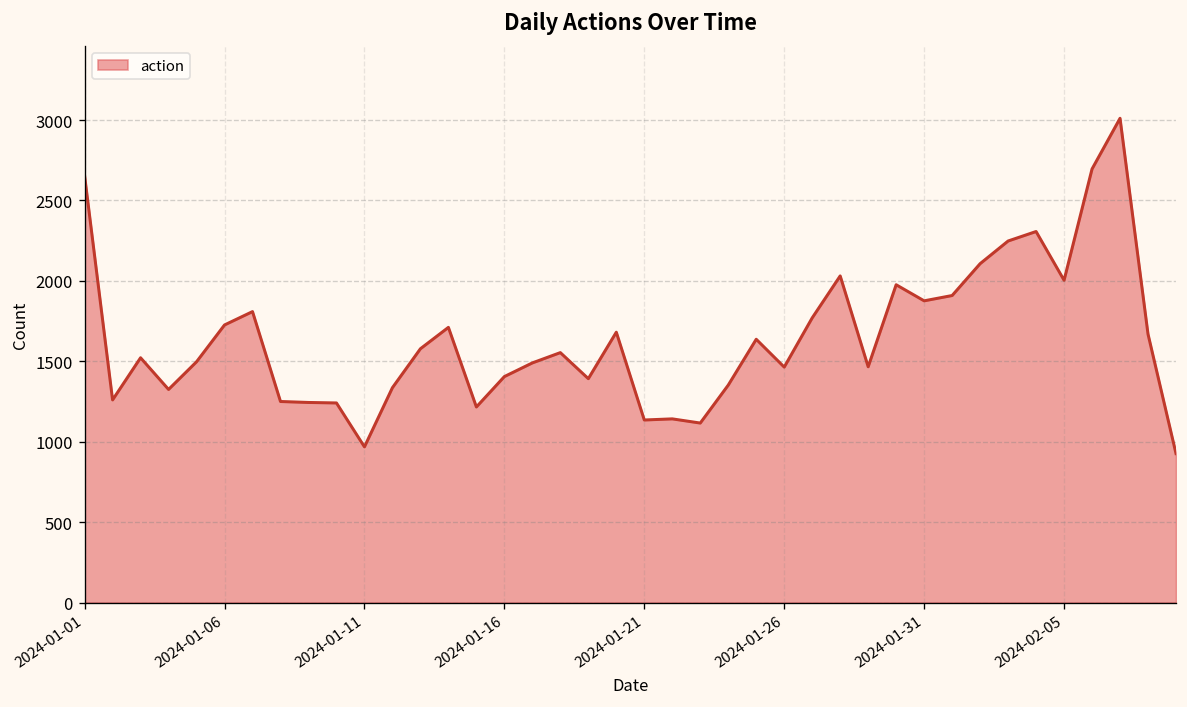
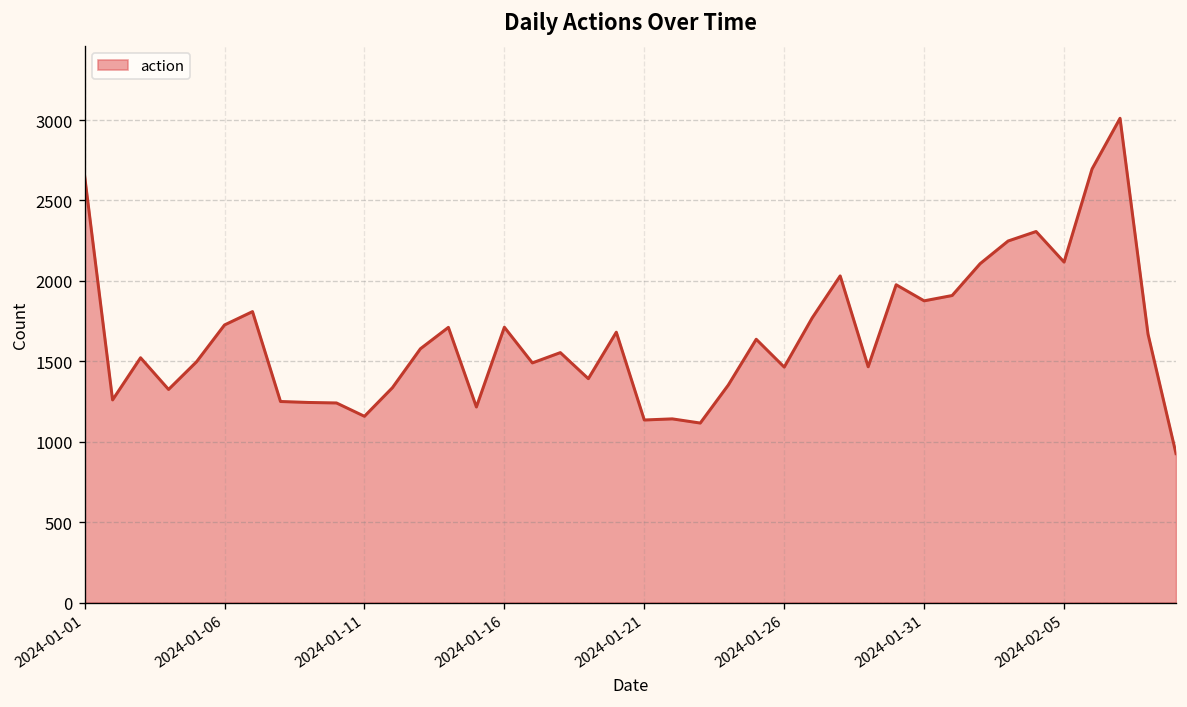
2024-01-11: 970 -> 1160
2024-01-16: 1410 -> 1710
2024-02-05: 2000 -> 2120
